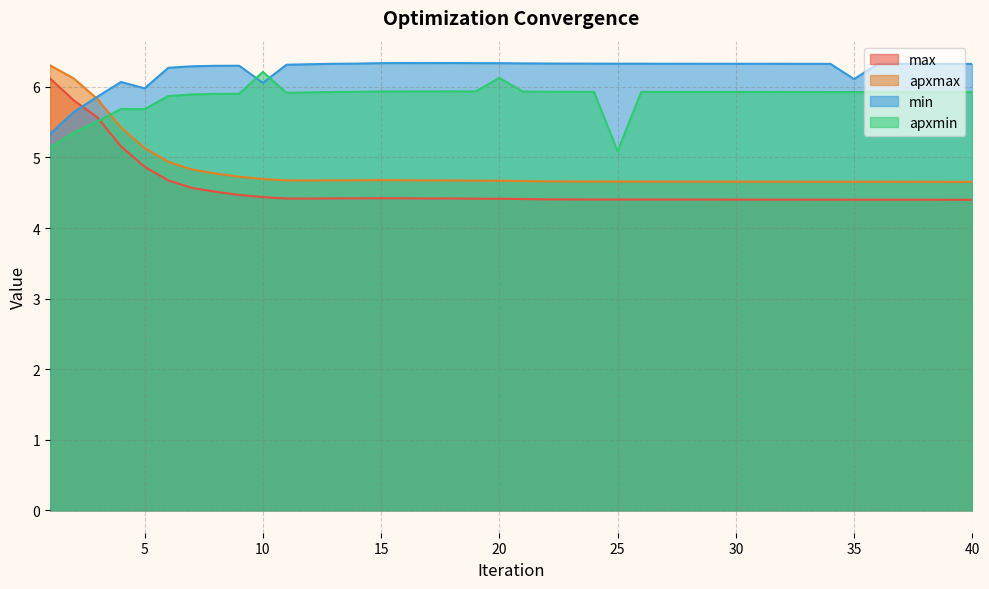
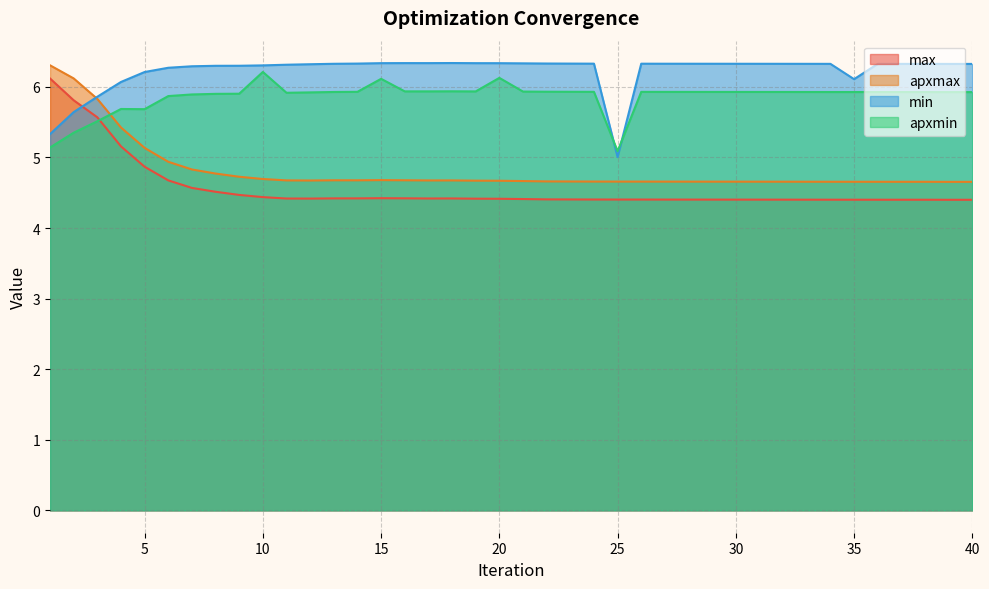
min, 5: 6.0 -> 6.2
min, 10: 6.1 -> 6.3
apxmin, 15: 5.9 -> 6.1
min, 25: 6.3 -> 5.0
